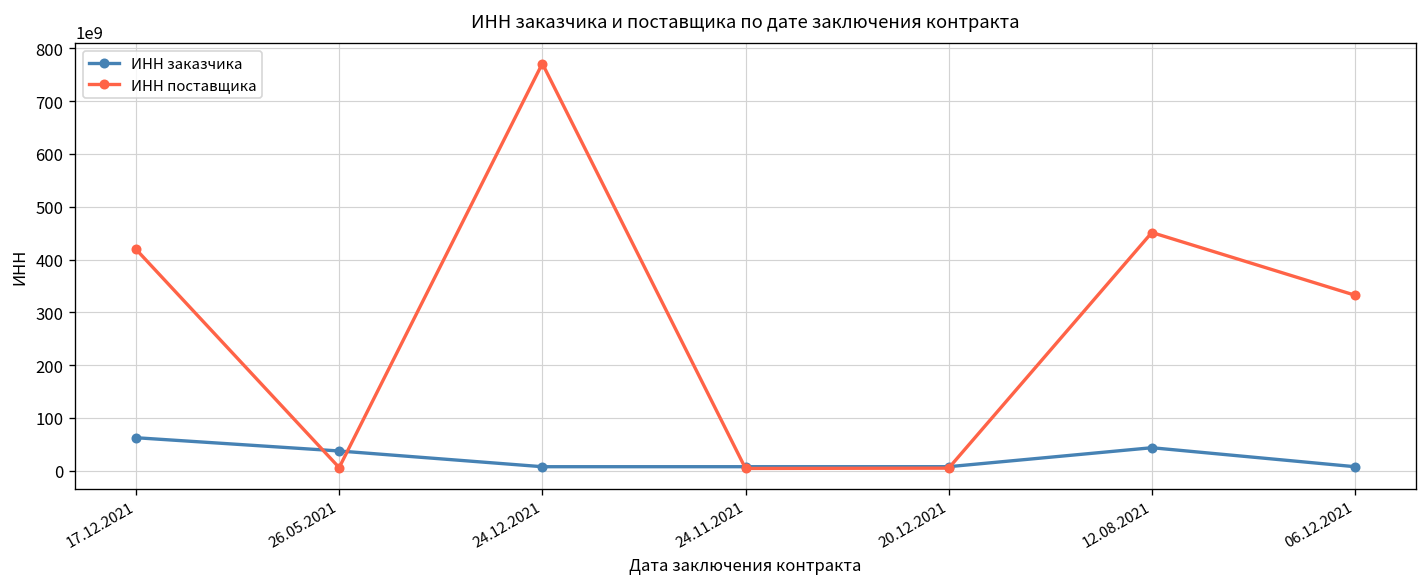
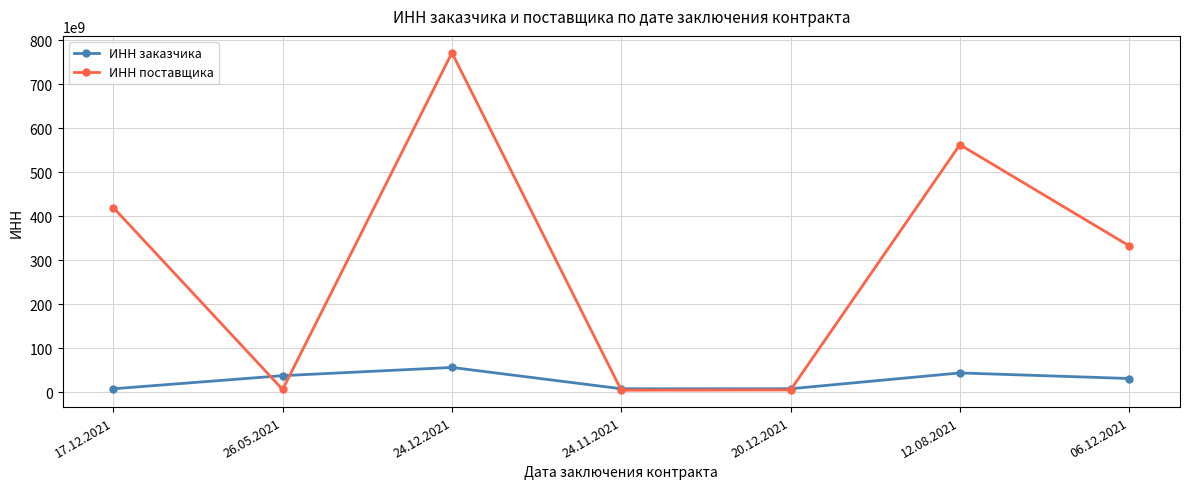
ИНН заказчика, 17.12.2021: 60000000000 -> 10000000000
ИНН заказчика, 24.12.2021: 10000000000 -> 60000000000
ИНН поставщика, 12.08.2021: 450000000000 -> 560000000000
ИНН заказчика, 06.12.2021: 10000000000 -> 30000000000
